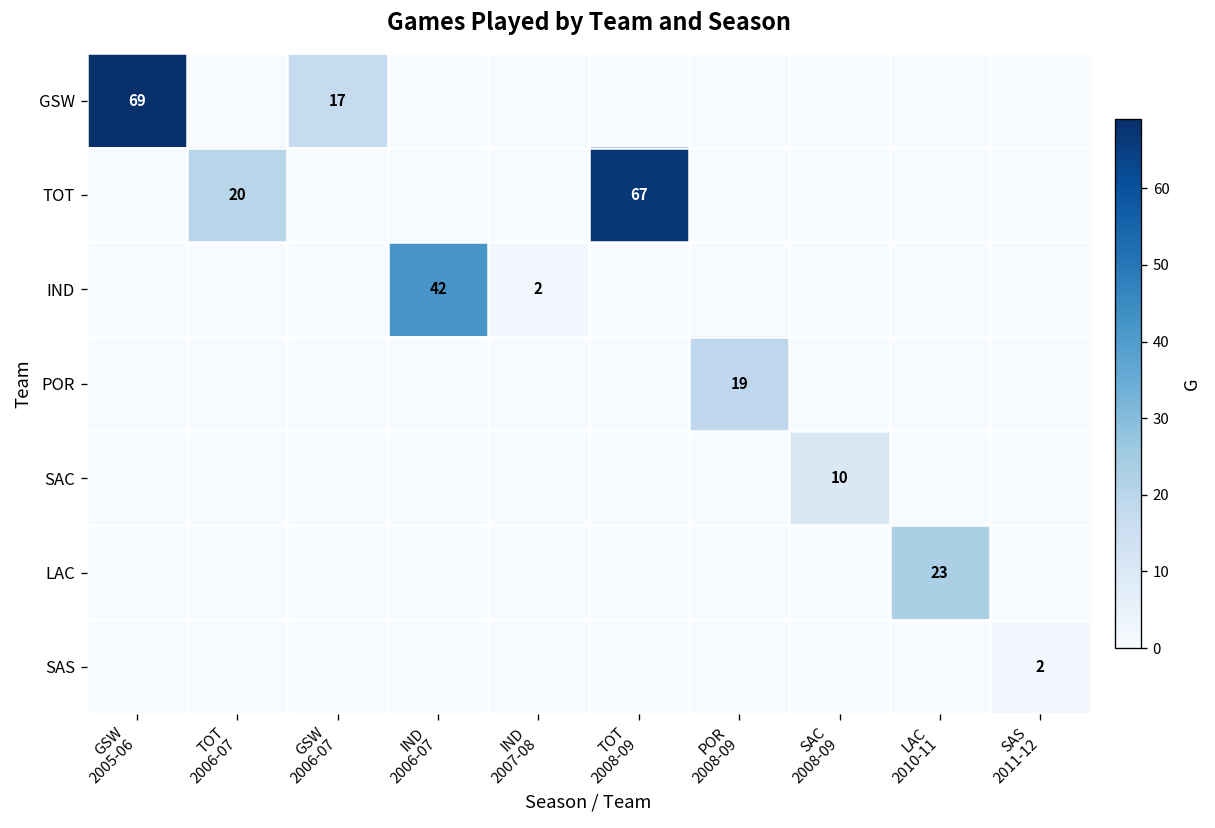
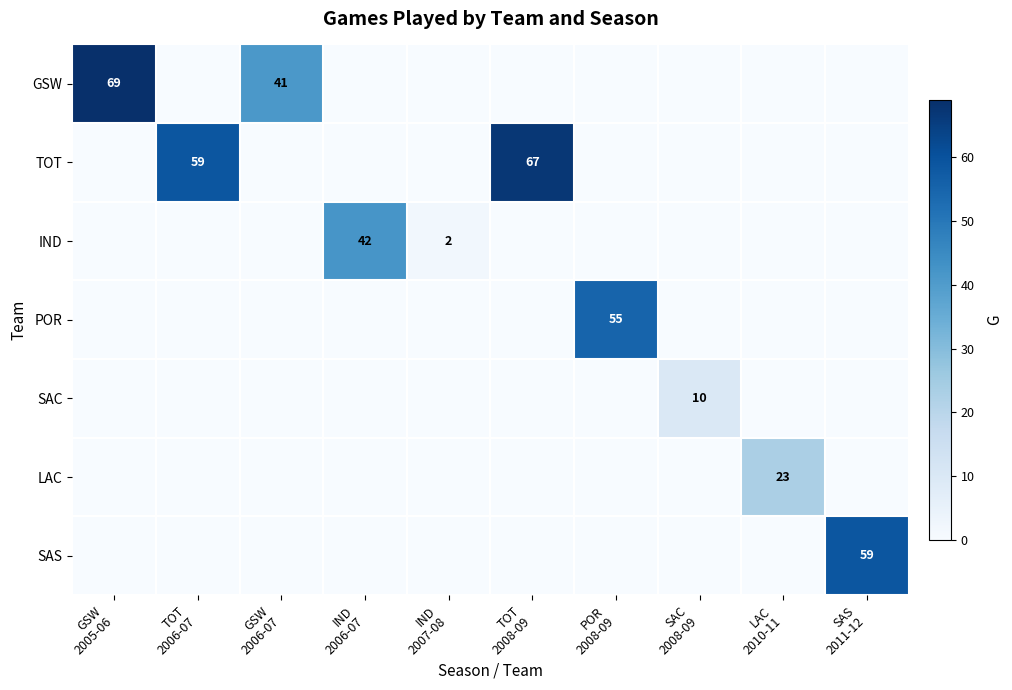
GSW, GSW 2006-07: 17 -> 41
TOT, TOT 2006-07: 20 -> 59
POR, POR 2008-09: 19 -> 55
SAS, SAS 2011-12: 2 -> 59
